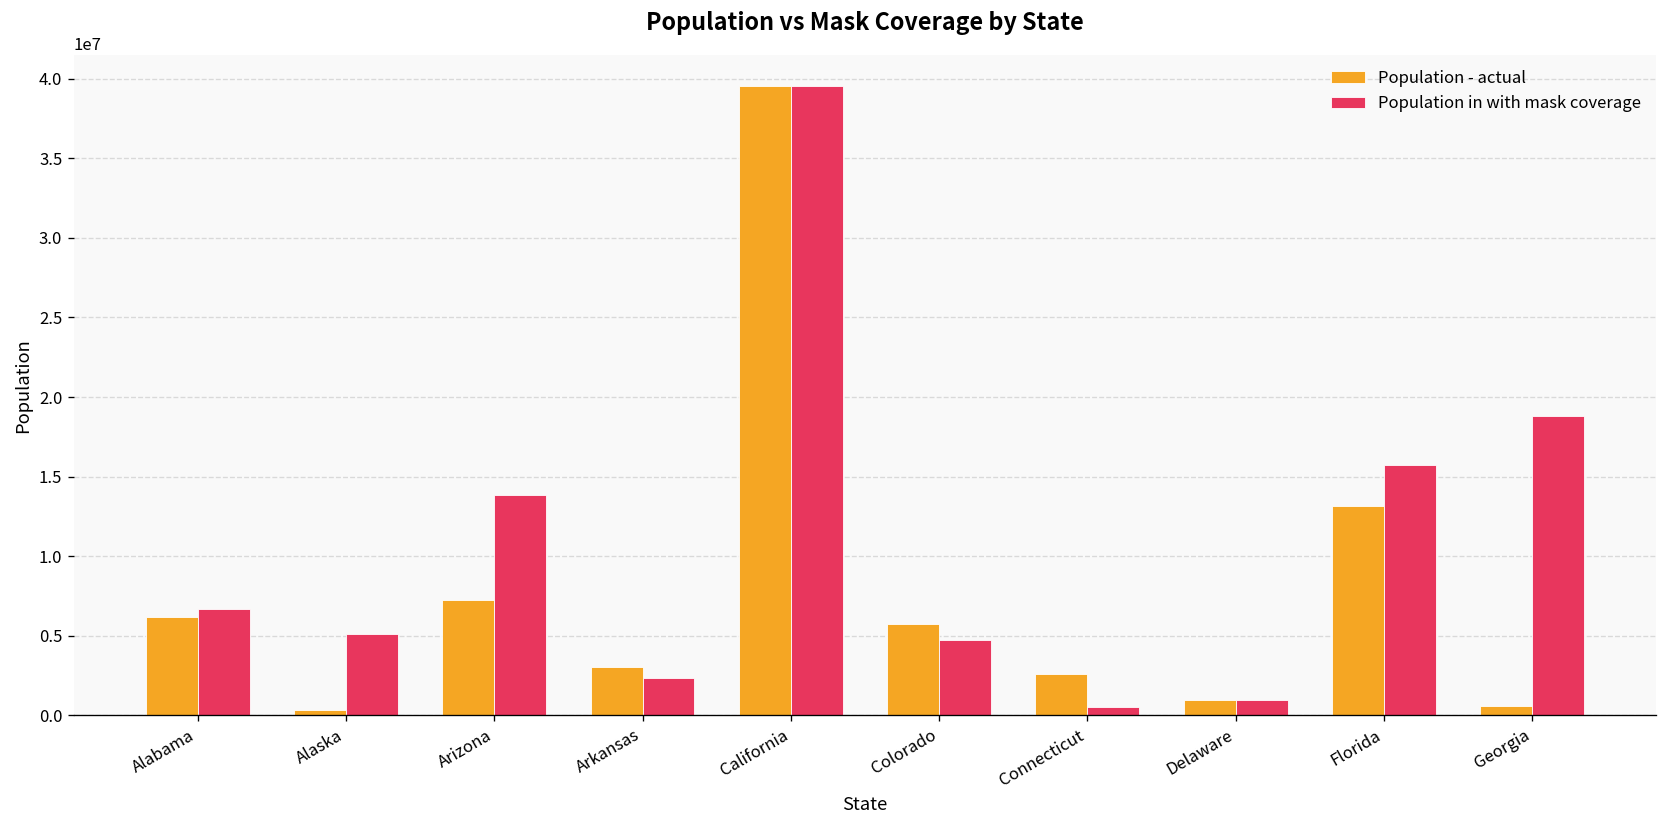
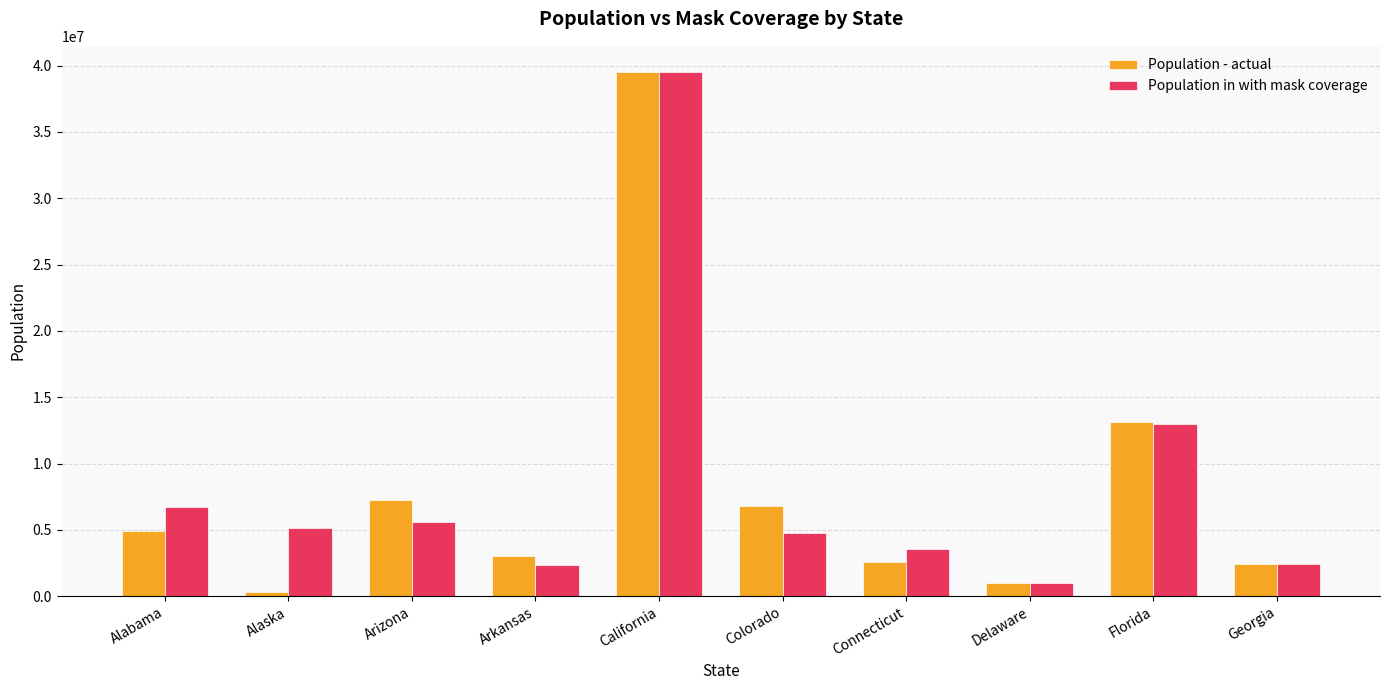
Population - actual, Alabama: 6200000 -> 4900000
Population in with mask coverage, Arizona: 13900000 -> 5600000
Population - actual, Colorado: 5800000 -> 6800000
Population in with mask coverage, Connecticut: 500000 -> 3600000
Population in with mask coverage, Florida: 15700000 -> 13000000
Population - actual, Georgia: 600000 -> 2400000
Population in with mask coverage, Georgia: 18800000 -> 2400000
